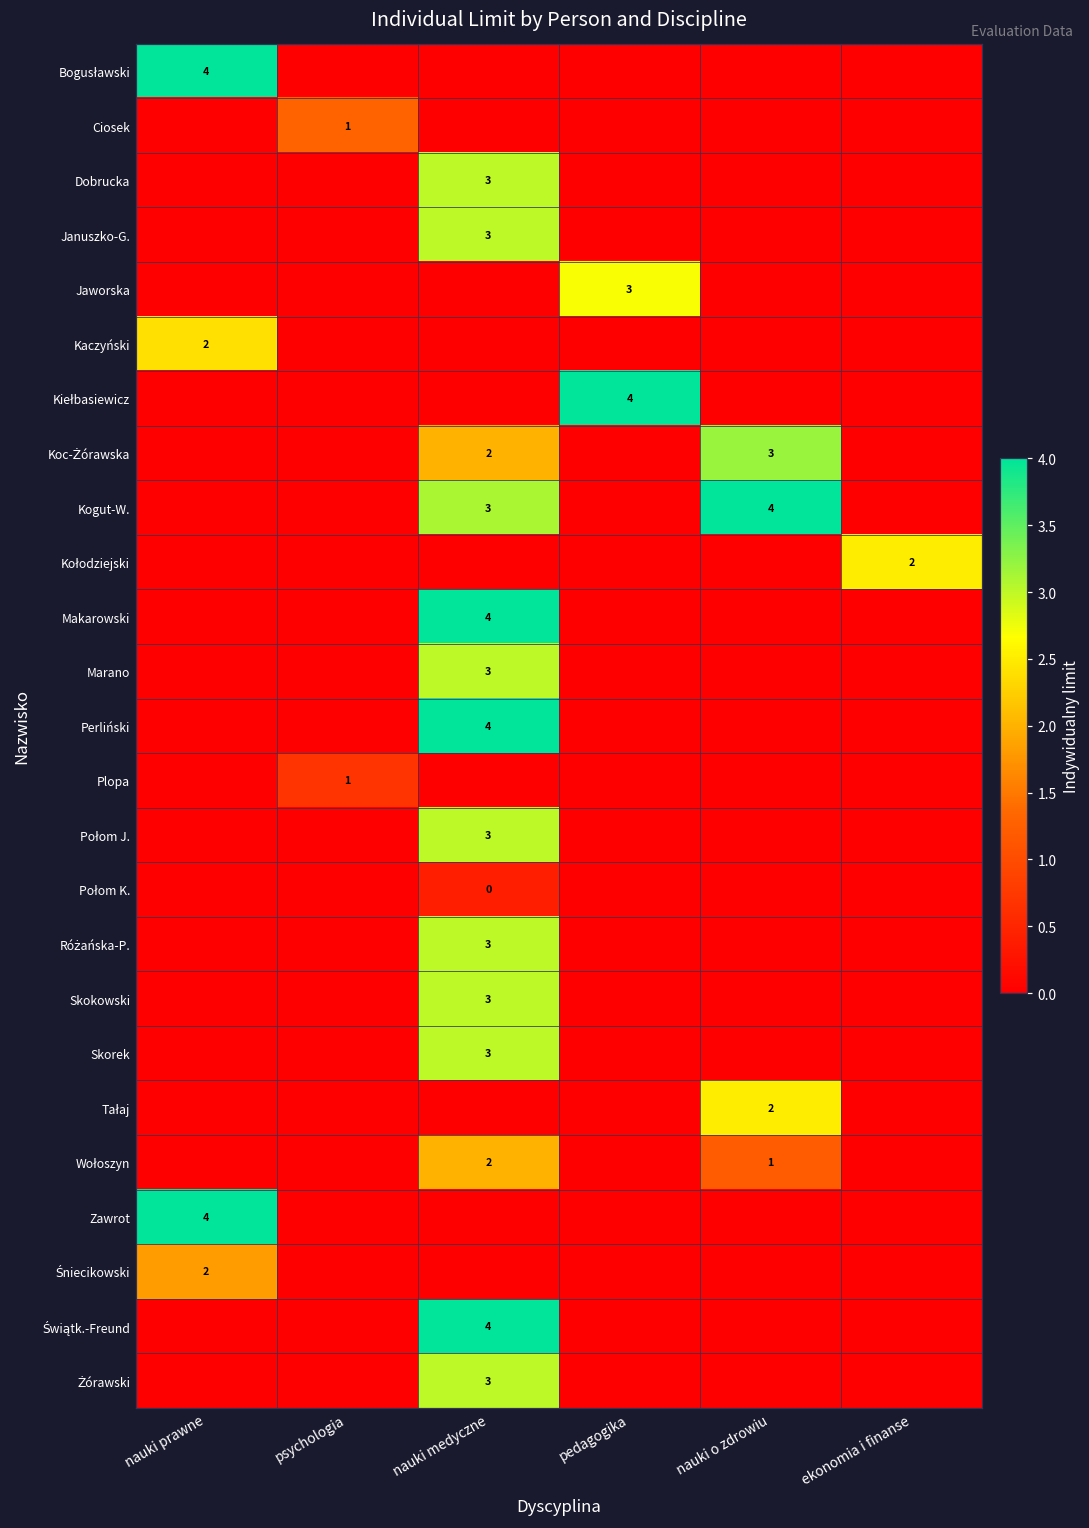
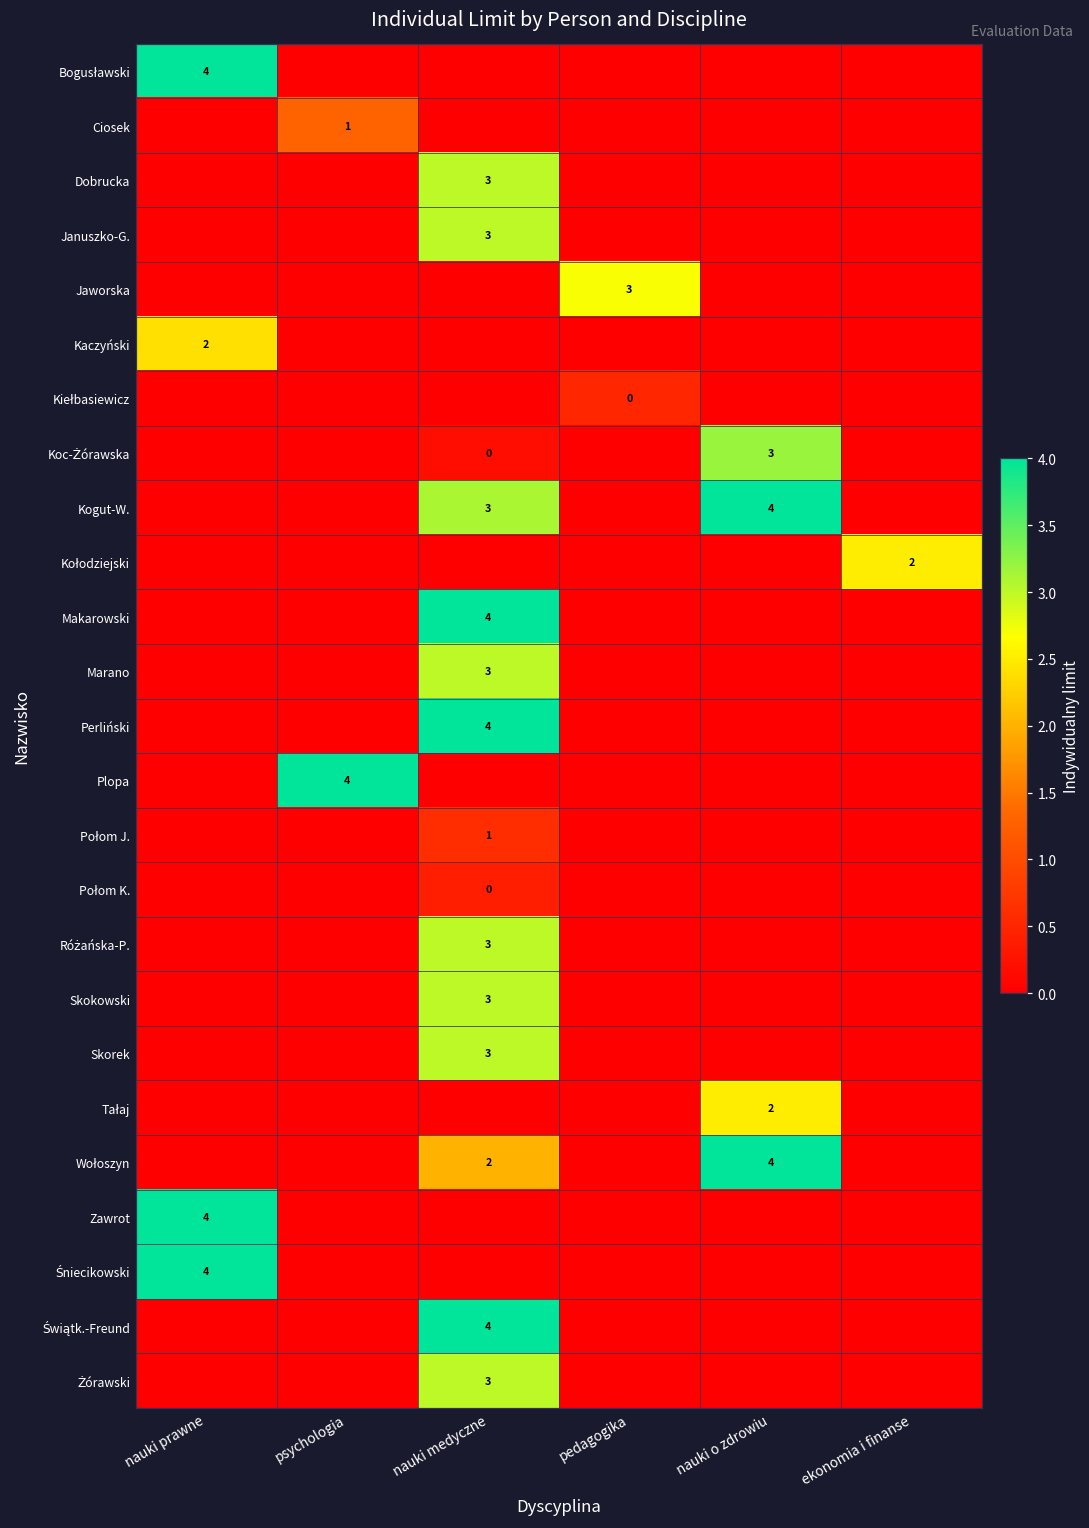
Kiełbasiewicz, pedagogika: 4 -> 0
Koc-Żórawska, nauki medyczne: 2 -> 0
Plopa, psychologia: 1 -> 4
Połom J., nauki medyczne: 3 -> 1
Wołoszyn, nauki o zdrowiu: 1 -> 4
Śniecikowski, nauki prawne: 2 -> 4
